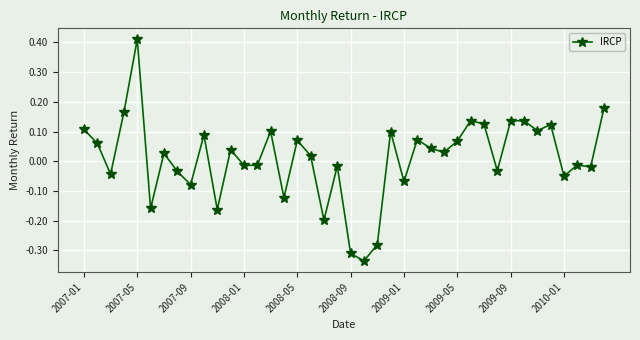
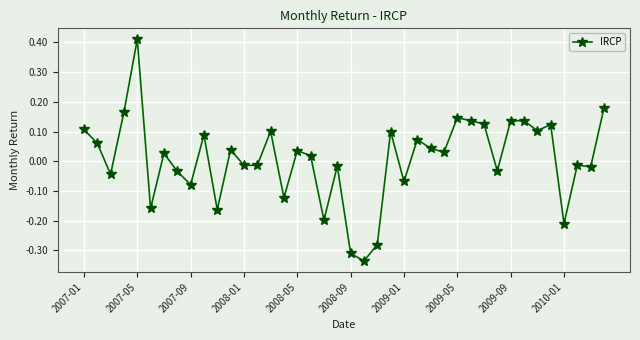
2008-05: 0.07 -> 0.04
2009-05: 0.07 -> 0.15
2010-01: -0.05 -> -0.21
